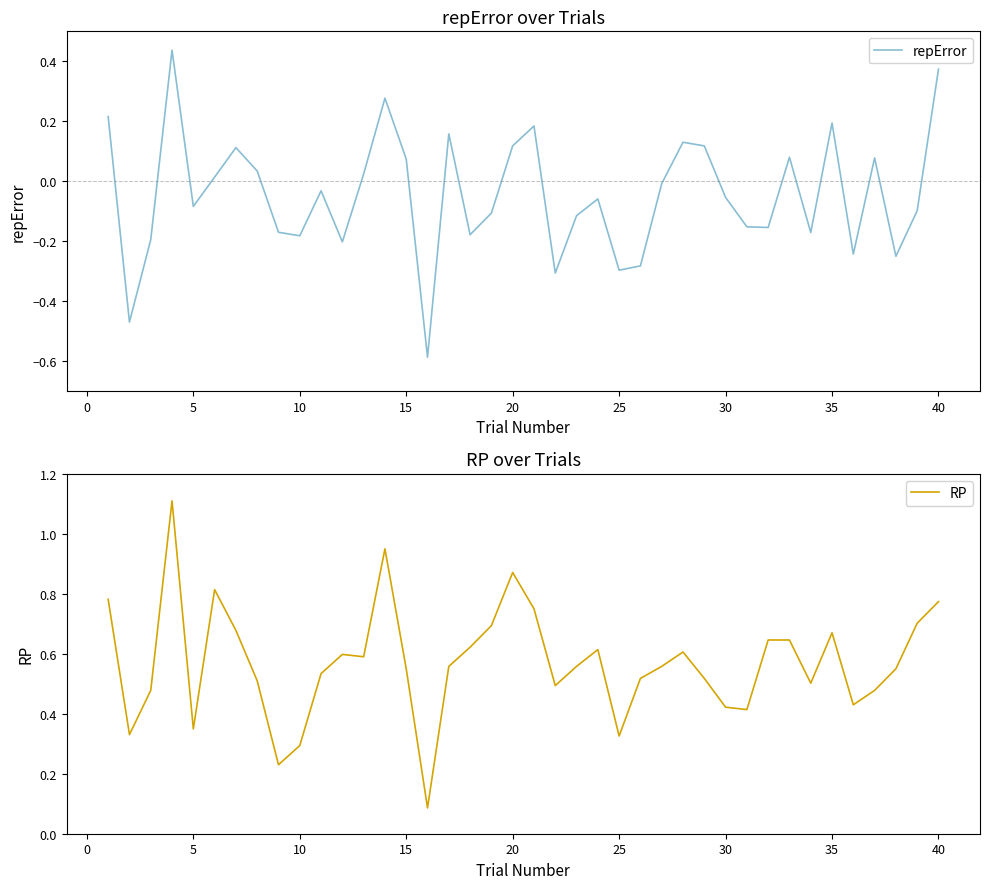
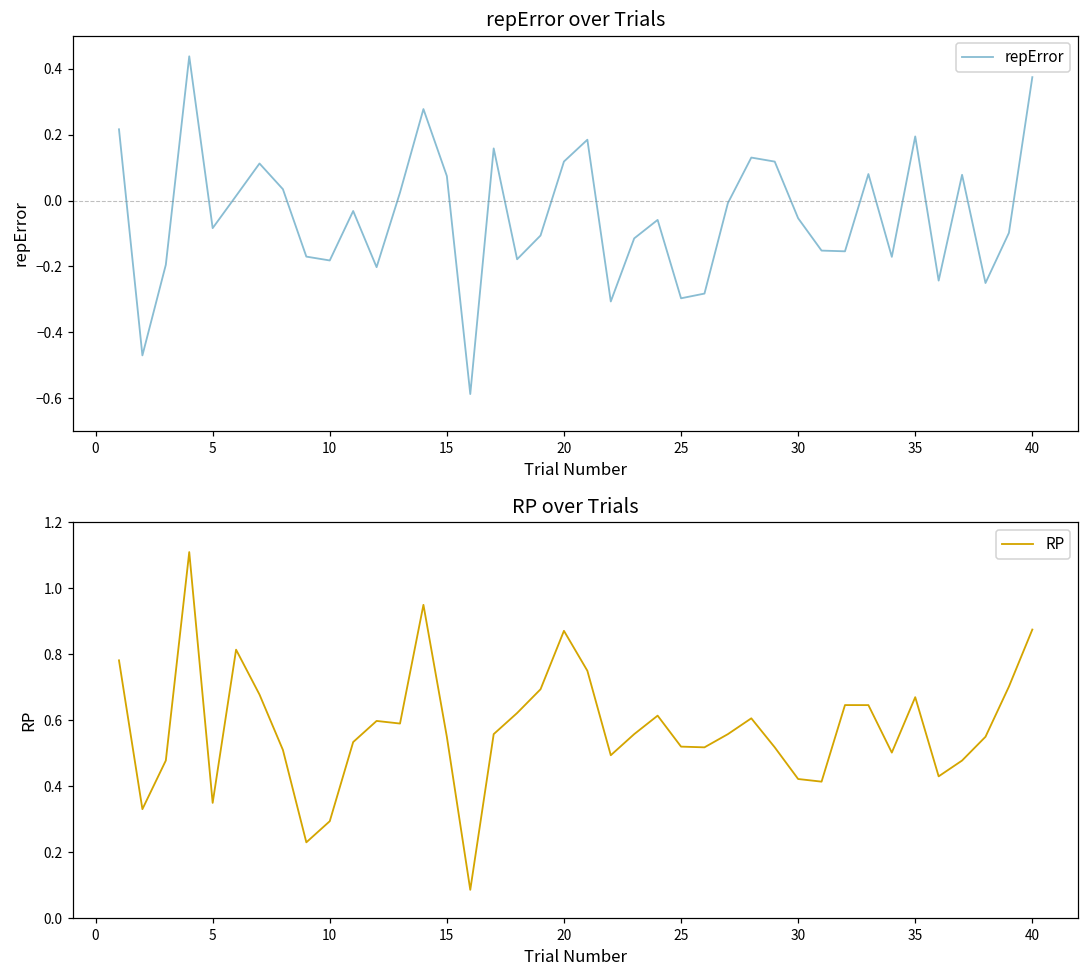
RP over Trials, 25: 0.33 -> 0.52
RP over Trials, 40: 0.77 -> 0.87
